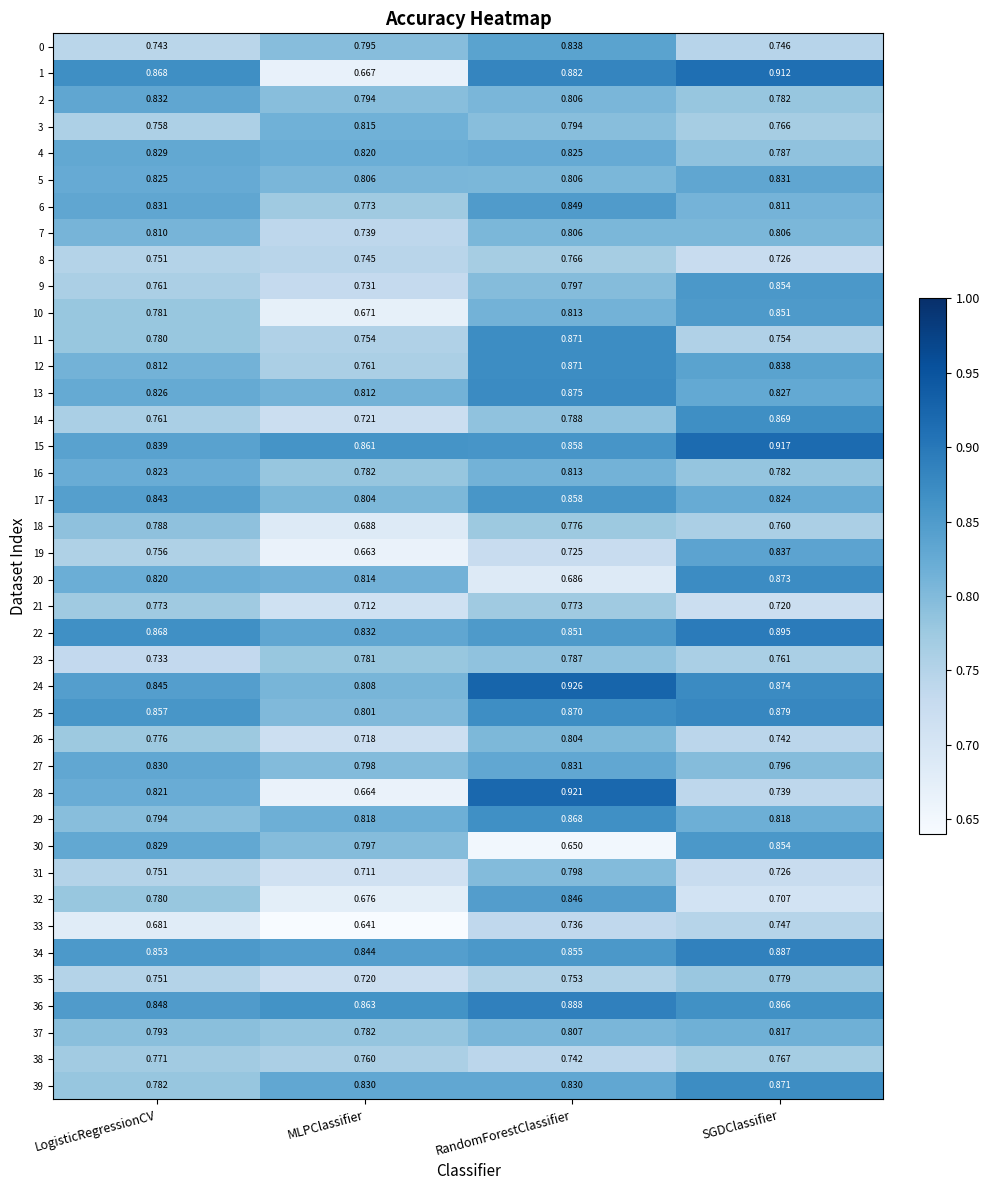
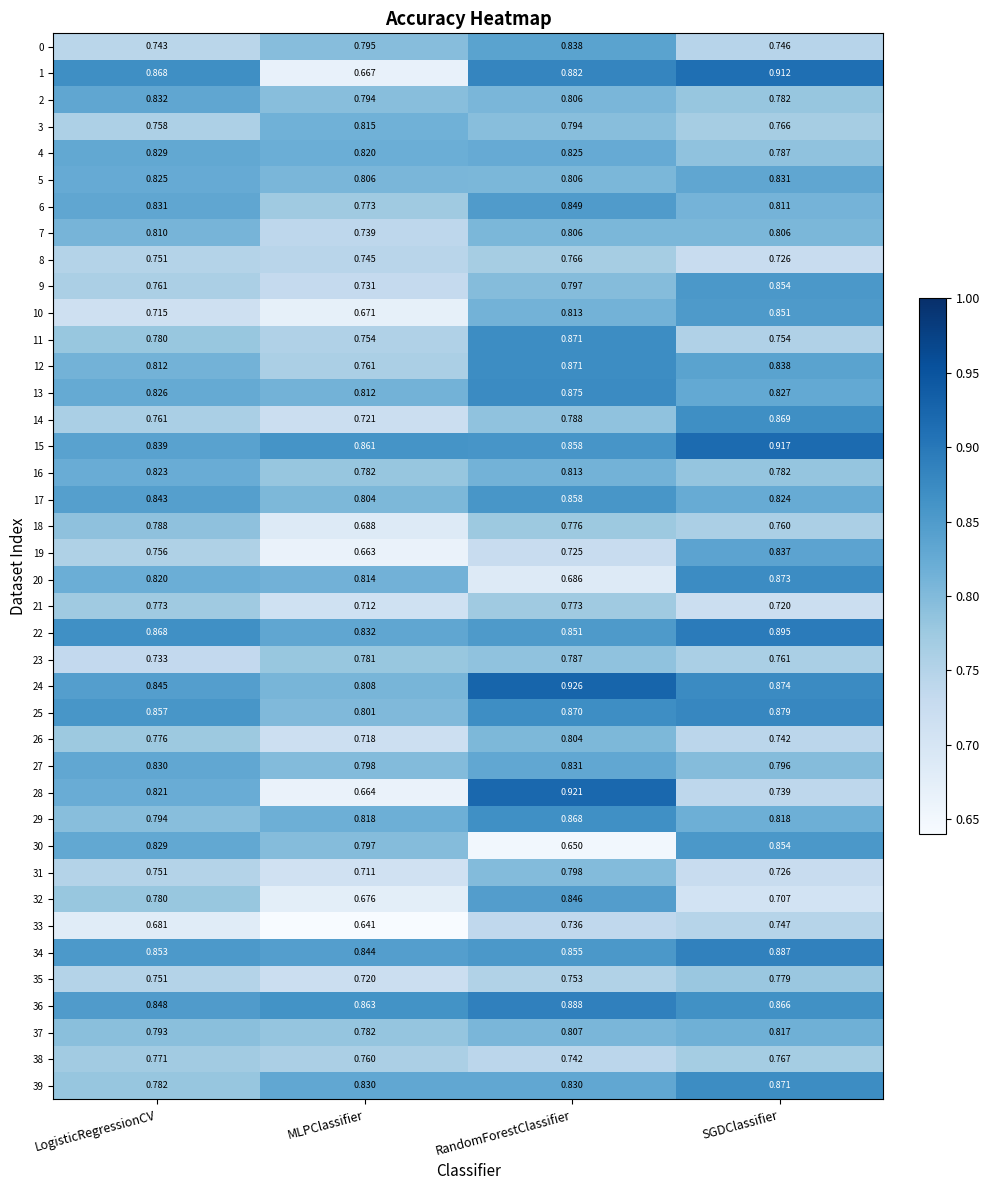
10, LogisticRegressionCV: 0.781 -> 0.715
